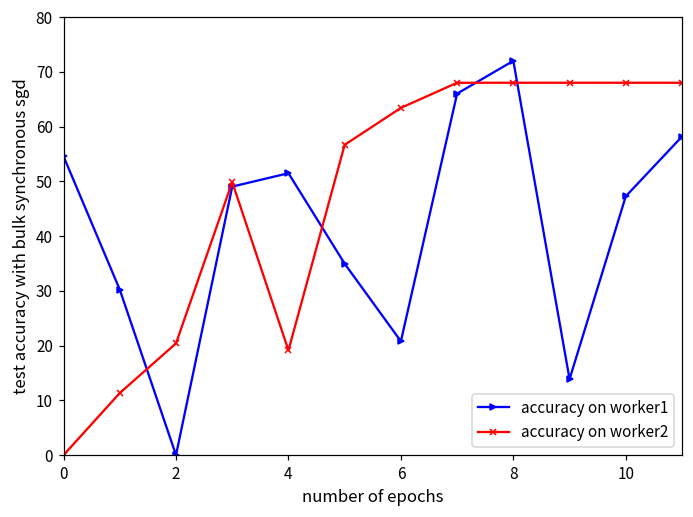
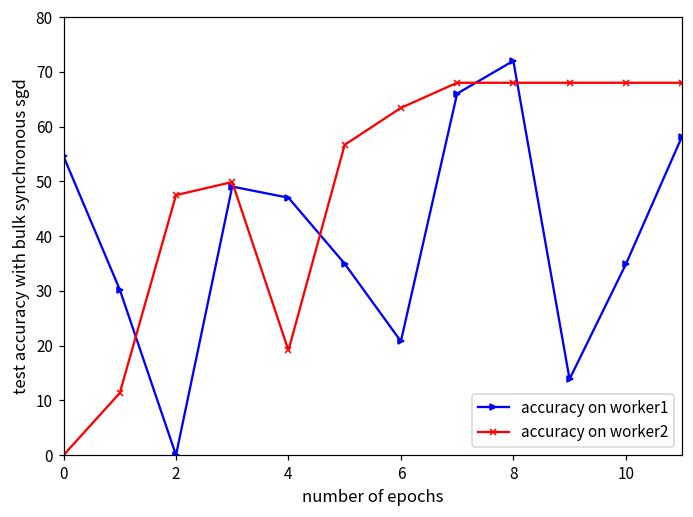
accuracy on worker2, 2: 20 -> 47
accuracy on worker1, 4: 51 -> 47
accuracy on worker1, 10: 47 -> 35
